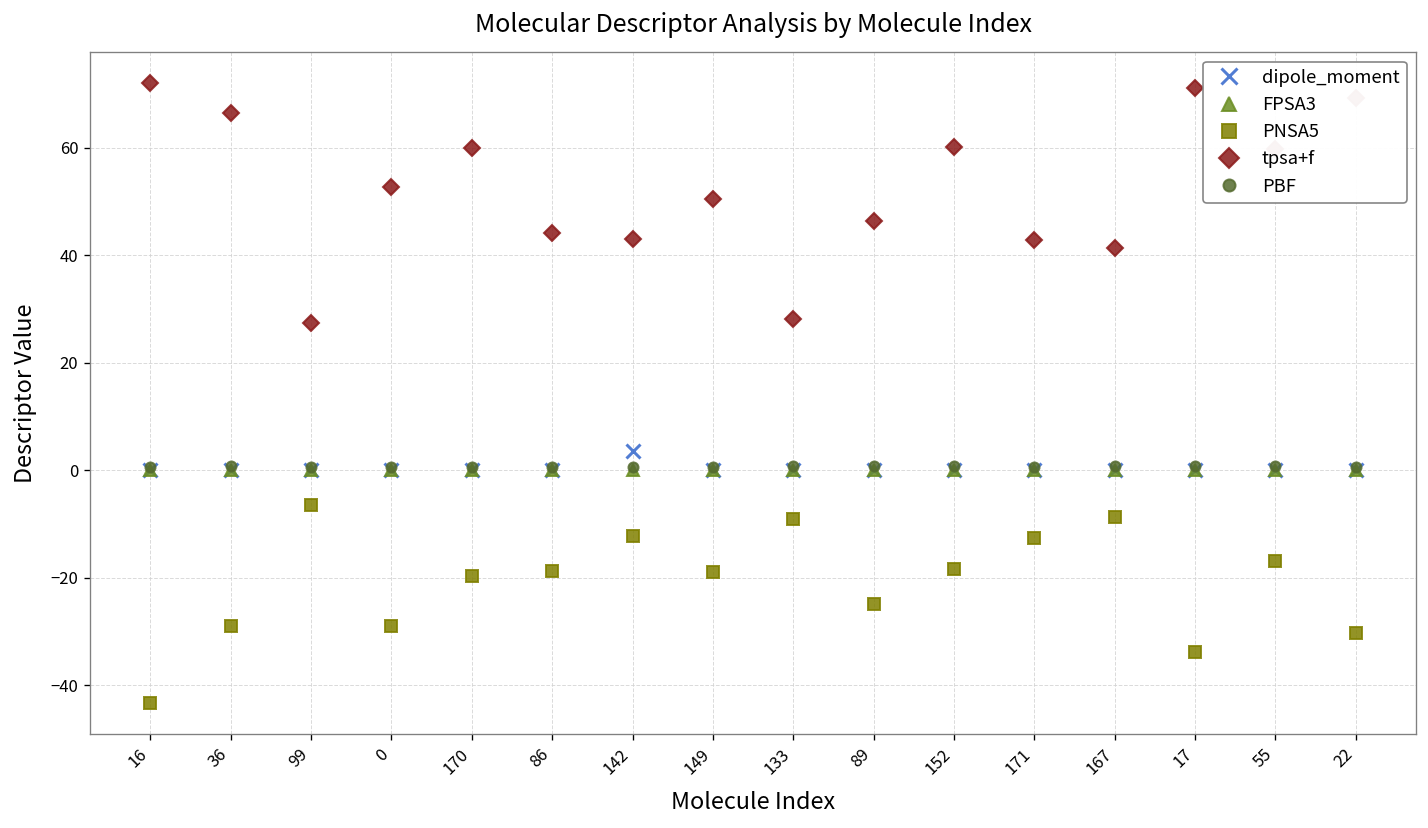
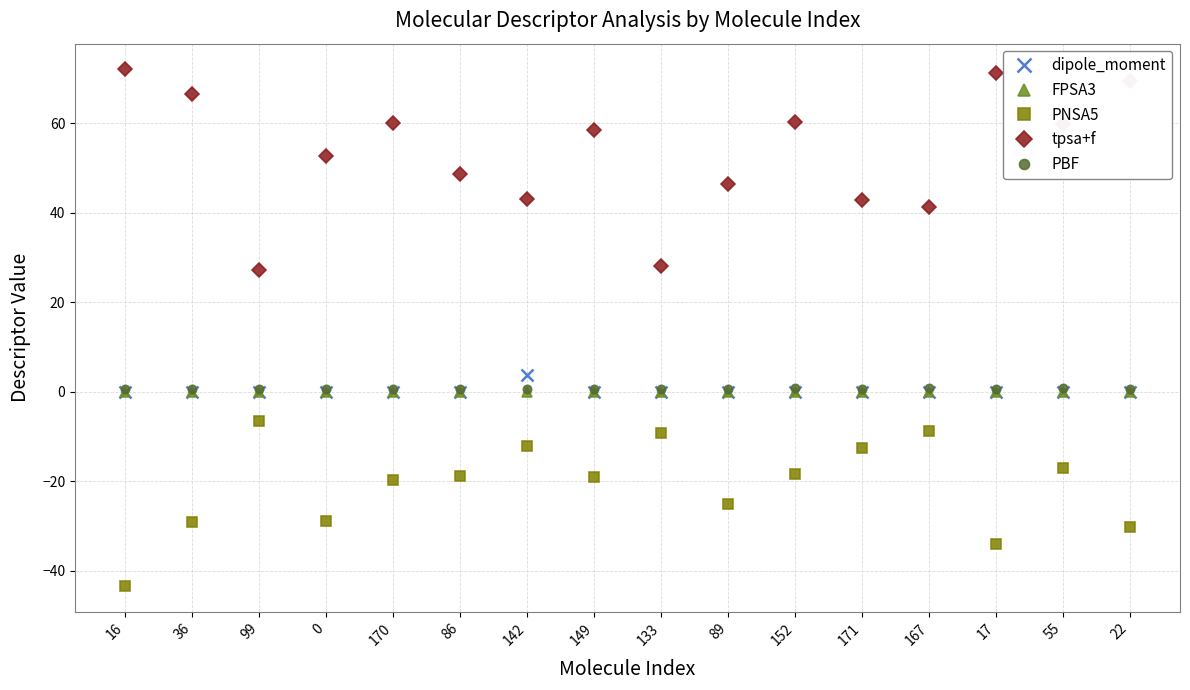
tpsa+f, 86: 44 -> 49
tpsa+f, 149: 50 -> 59
